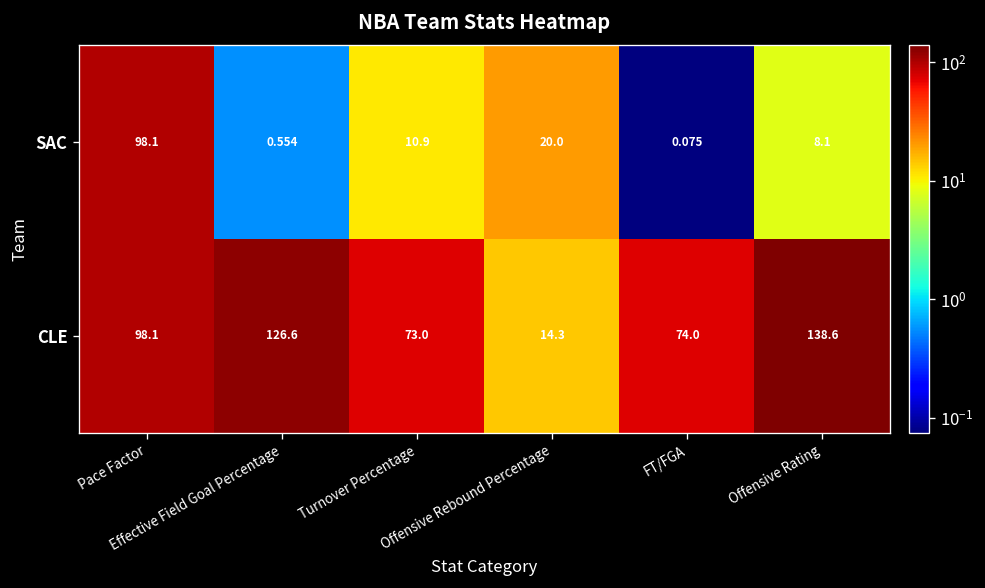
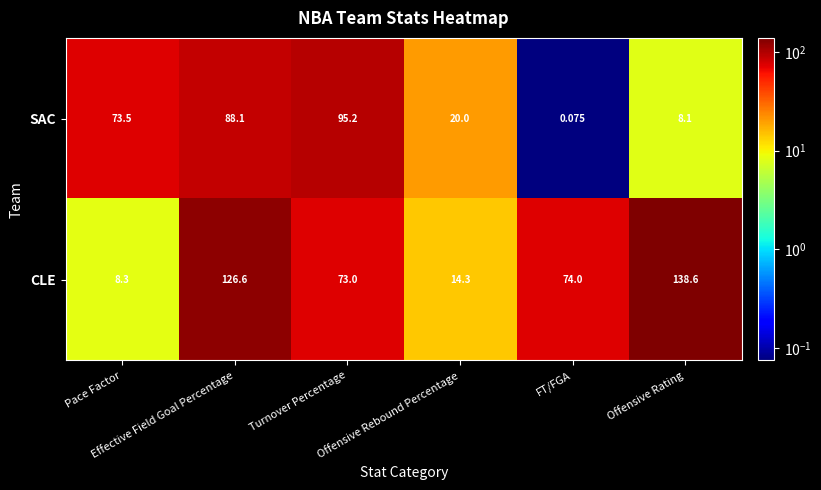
SAC, Pace Factor: 98.1 -> 73.5
SAC, Effective Field Goal Percentage: 0.554 -> 88.1
SAC, Turnover Percentage: 10.9 -> 95.2
CLE, Pace Factor: 98.1 -> 8.3
